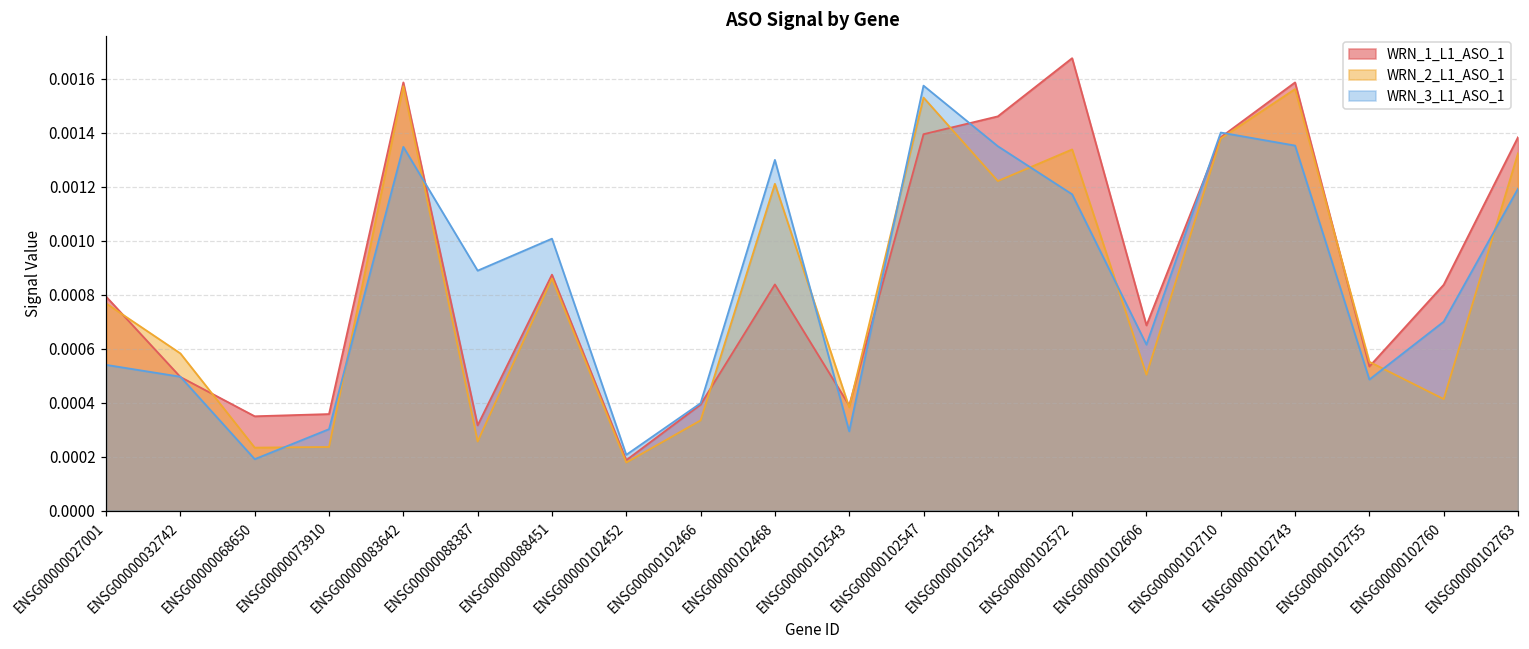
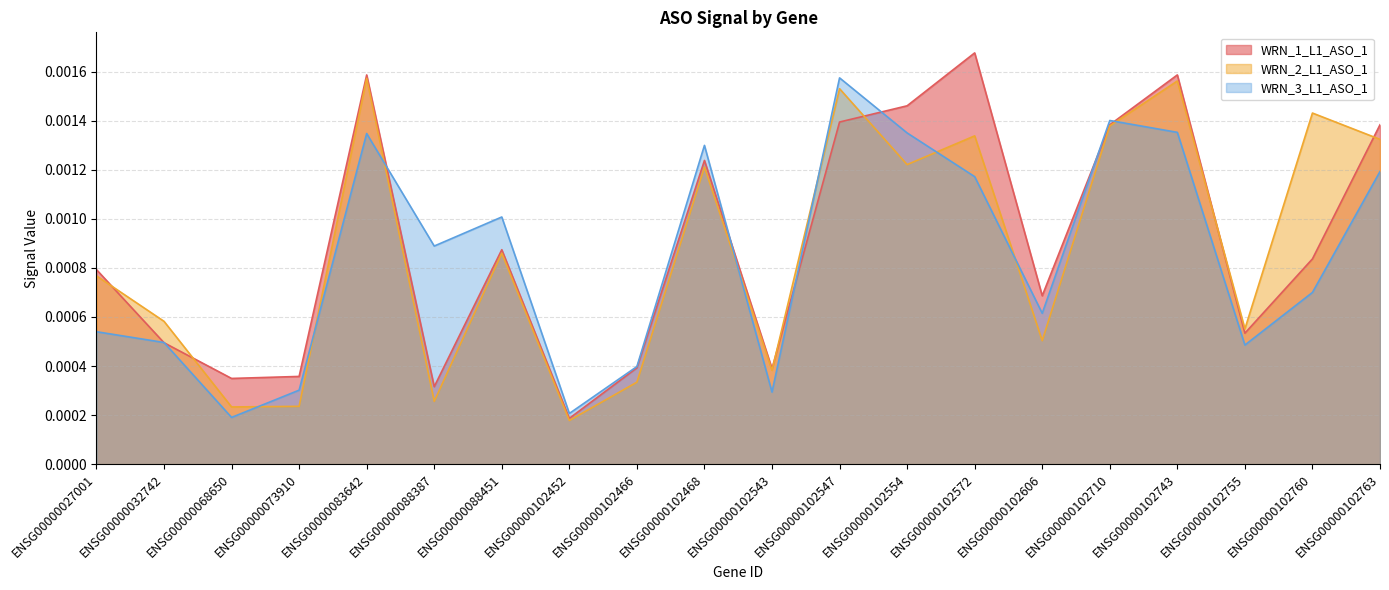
WRN_1_L1_ASO_1, ENSG00000102468: 0.00084 -> 0.00124
WRN_2_L1_ASO_1, ENSG00000102760: 0.00041 -> 0.00143
